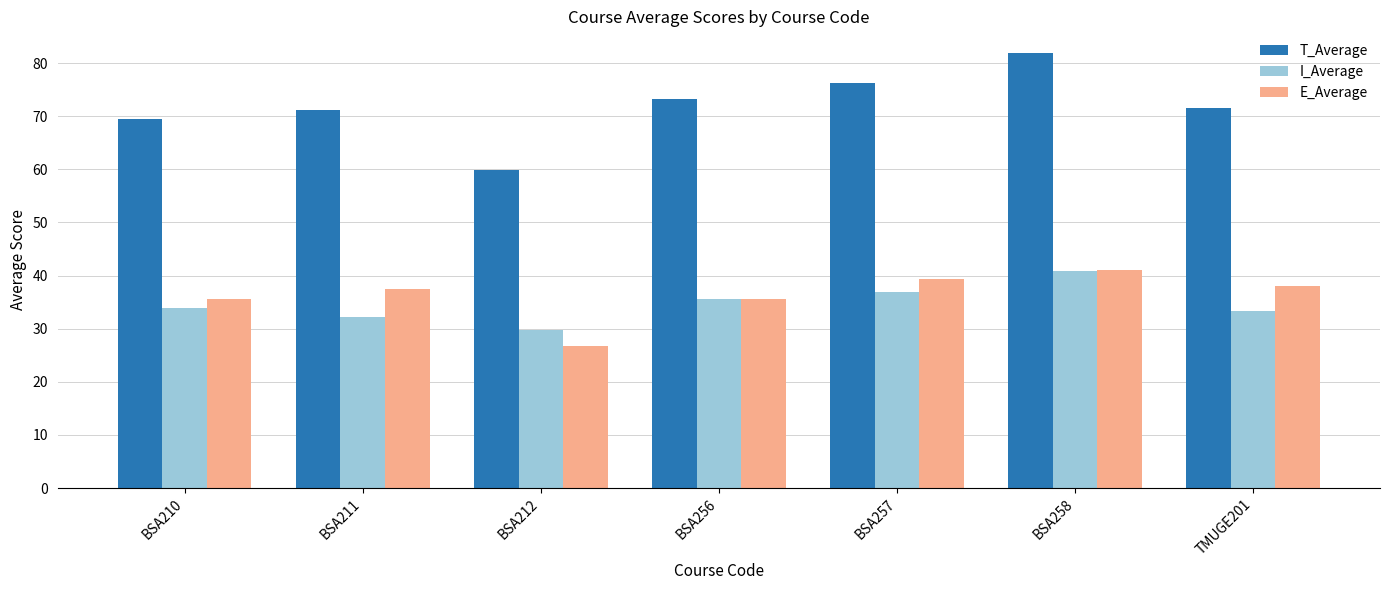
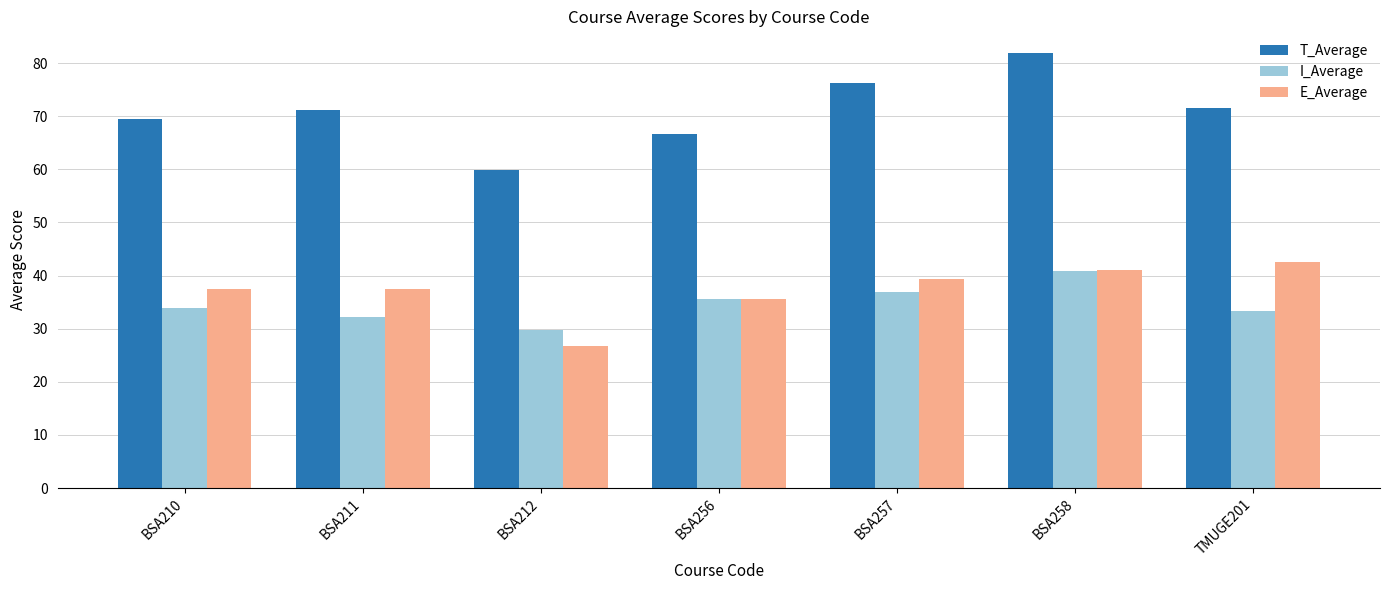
E_Average, BSA210: 36 -> 37
T_Average, BSA256: 73 -> 67
E_Average, TMUGE201: 38 -> 43
